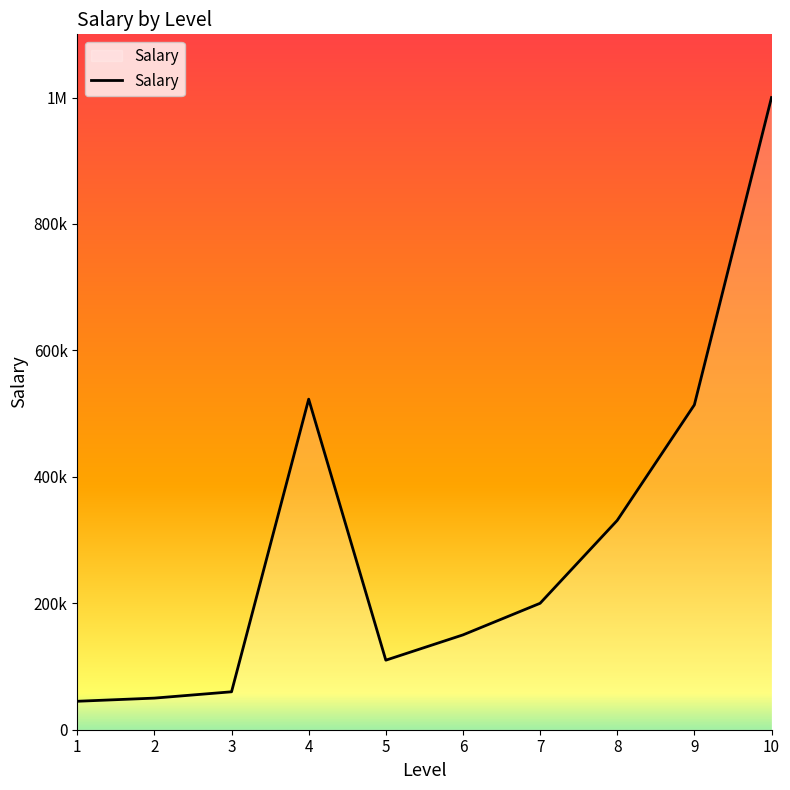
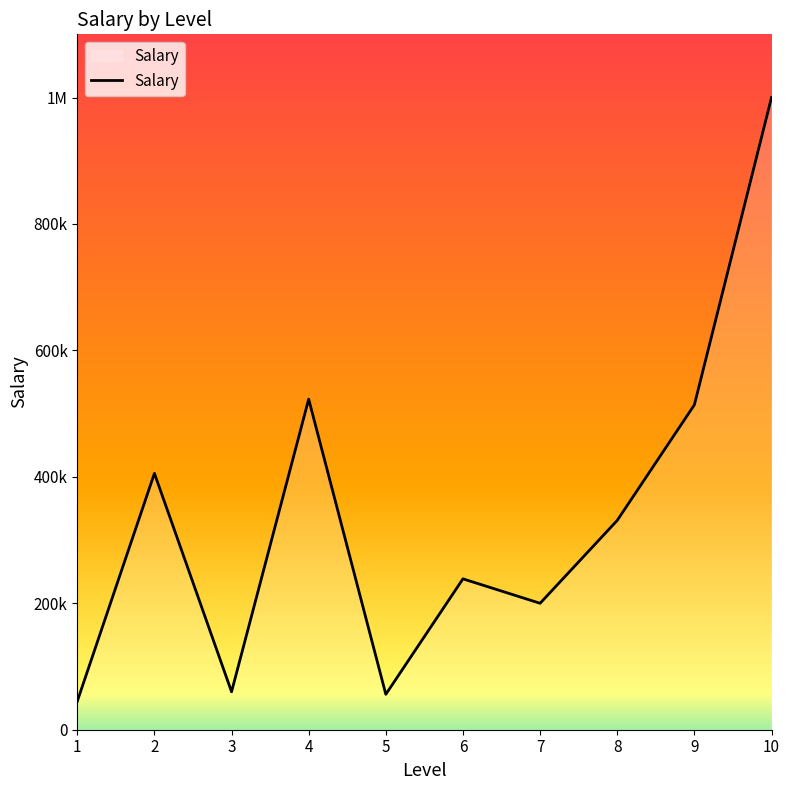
2: 50000 -> 410000
5: 110000 -> 60000
6: 150000 -> 240000
